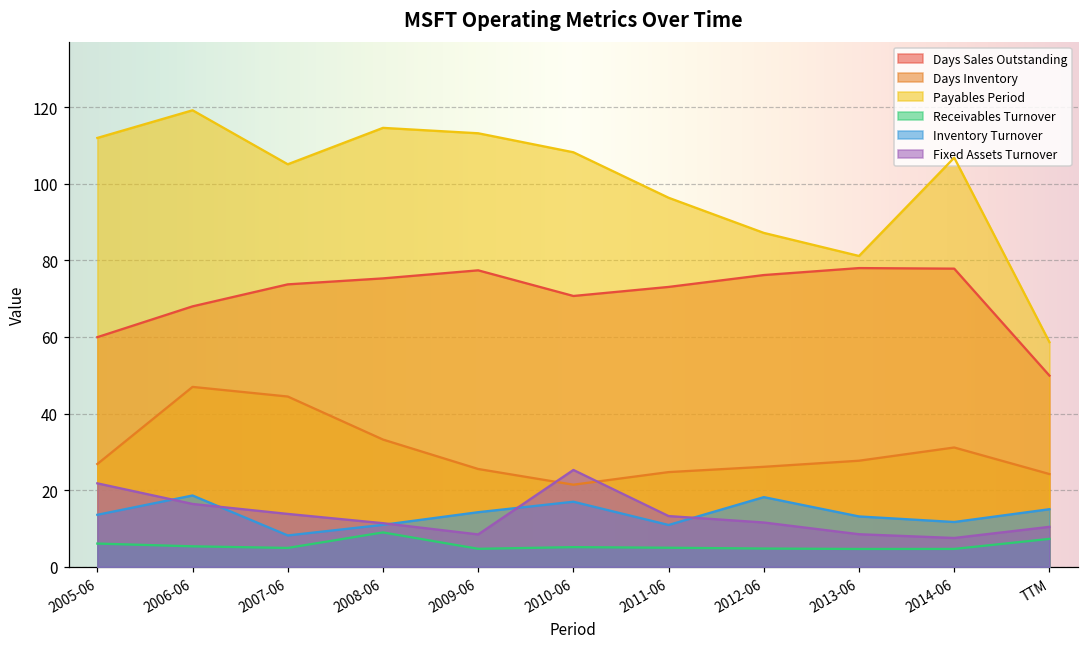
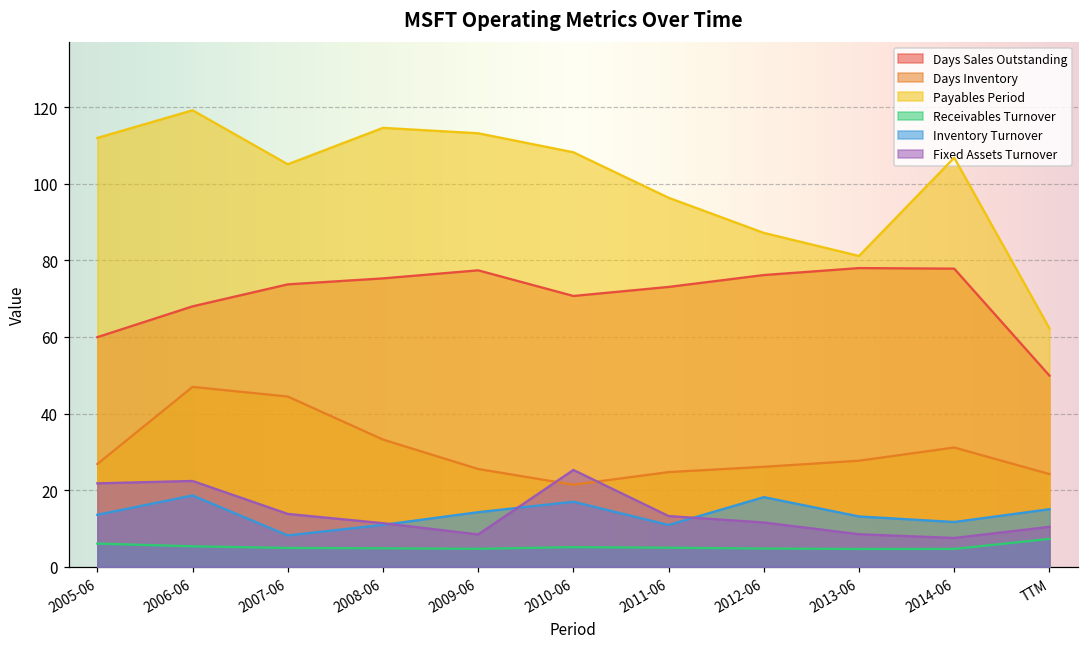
Fixed Assets Turnover, 2006-06: 16 -> 22
Receivables Turnover, 2008-06: 9 -> 5
Payables Period, TTM: 59 -> 62
